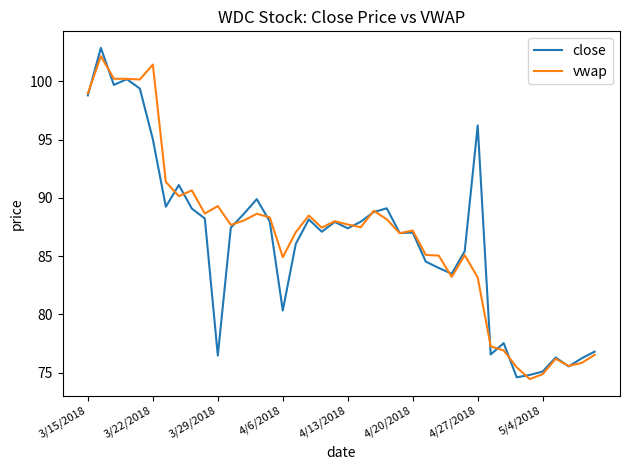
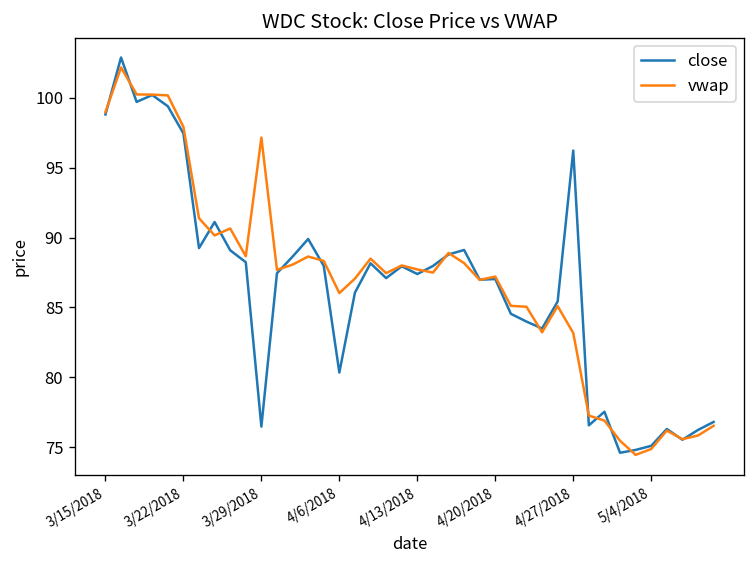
close, 3/22/2018: 95.0 -> 97.5
vwap, 3/22/2018: 101.5 -> 97.9
vwap, 3/29/2018: 89.3 -> 97.2
vwap, 4/6/2018: 84.9 -> 86.0
